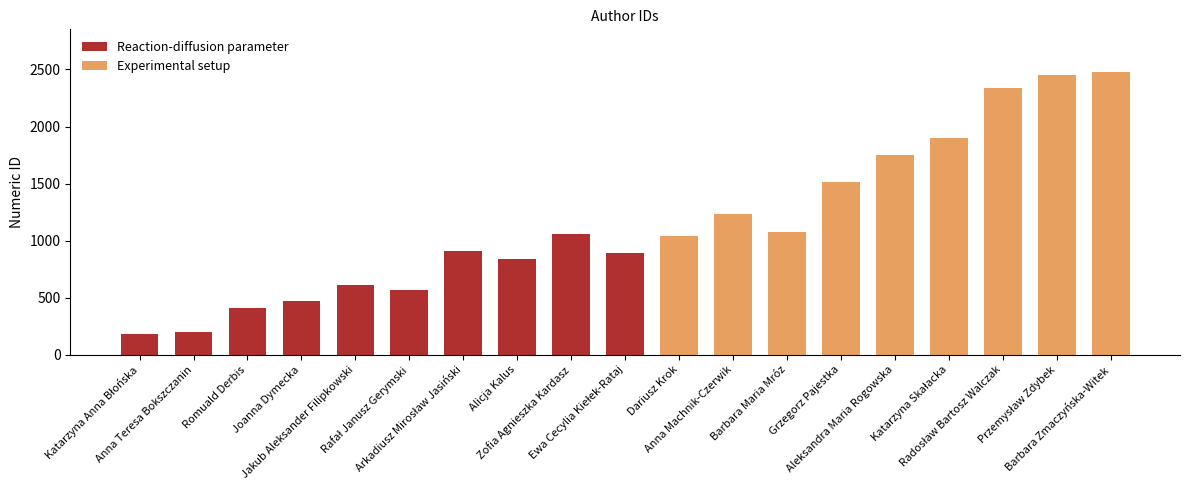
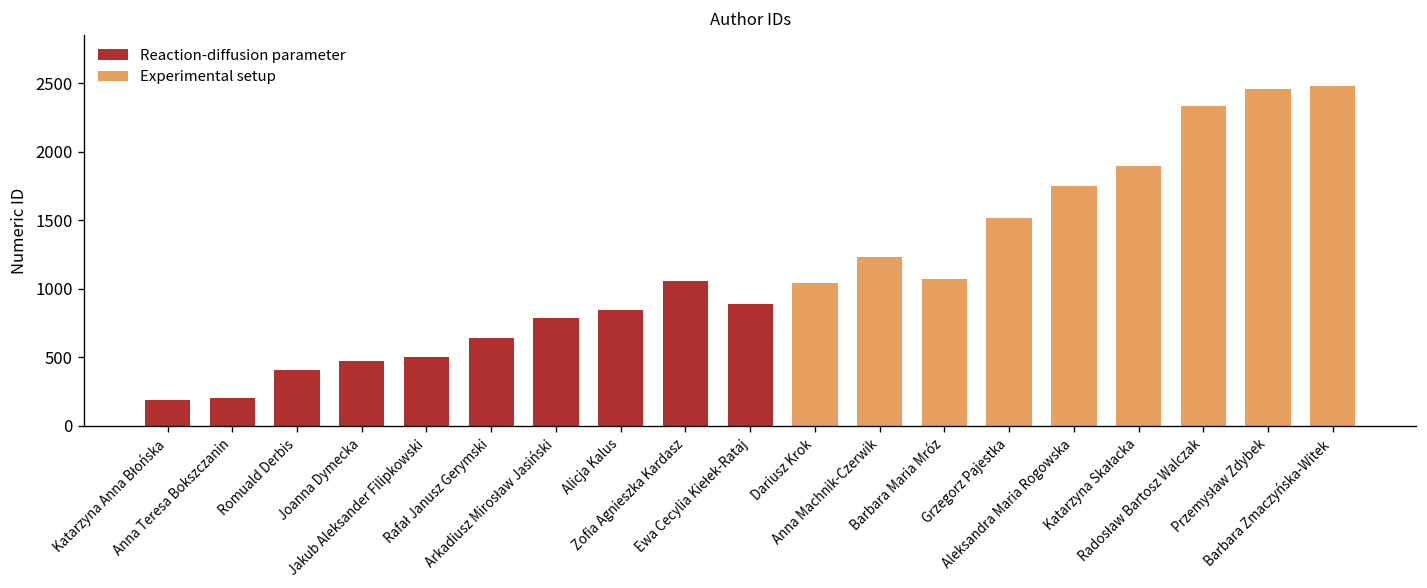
Reaction-diffusion parameter, Jakub Aleksander Filipkowski: 610 -> 500
Reaction-diffusion parameter, Rafał Janusz Gerymski: 570 -> 640
Reaction-diffusion parameter, Arkadiusz Mirosław Jasiński: 910 -> 790
